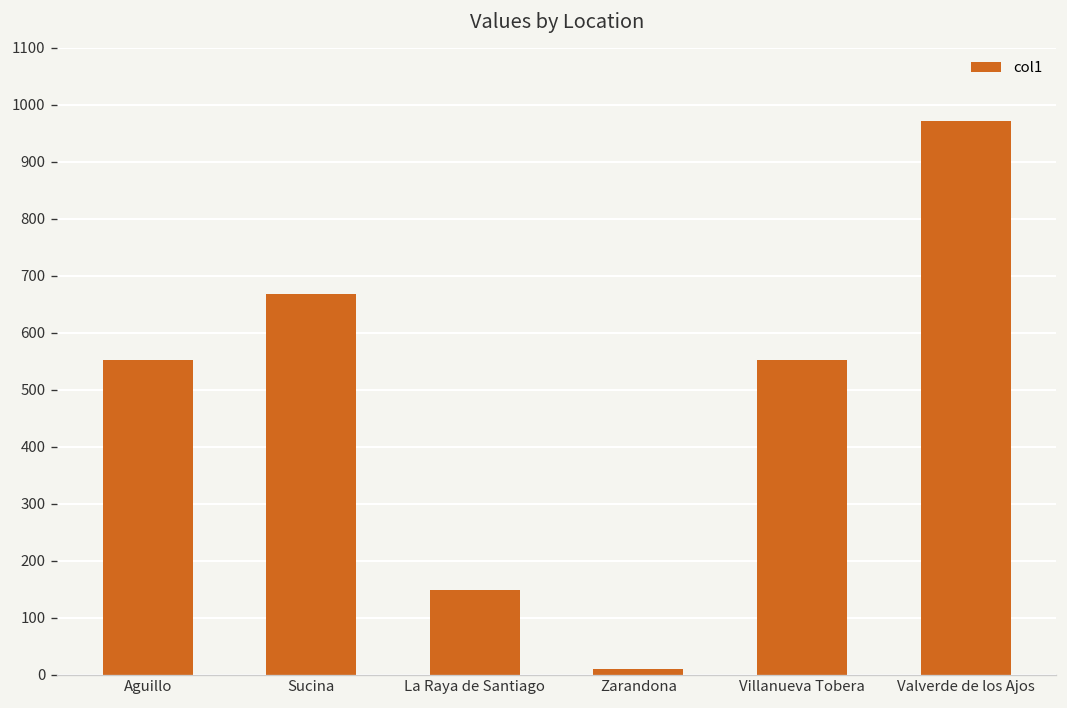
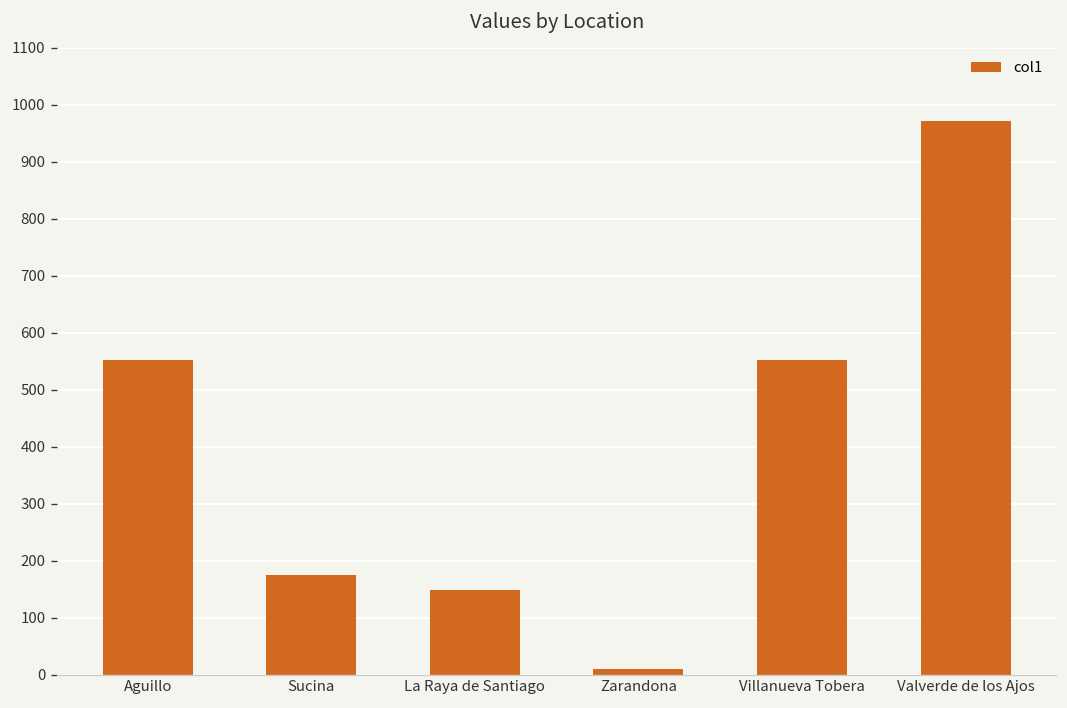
Sucina: 670 -> 170
